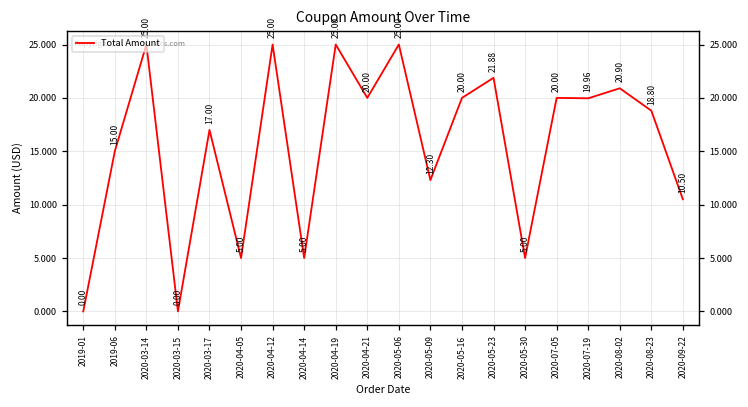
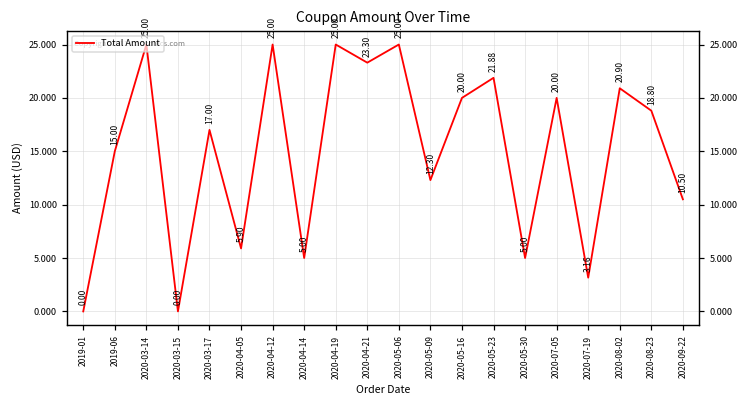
2020-04-05: 5.00 -> 5.90
2020-04-21: 20.00 -> 23.30
2020-07-19: 19.96 -> 3.16
